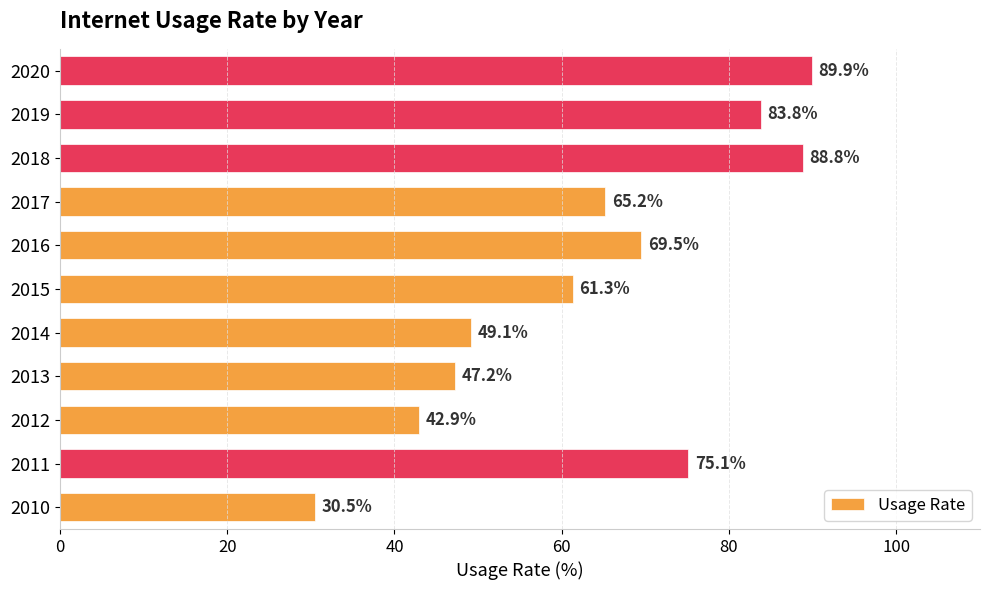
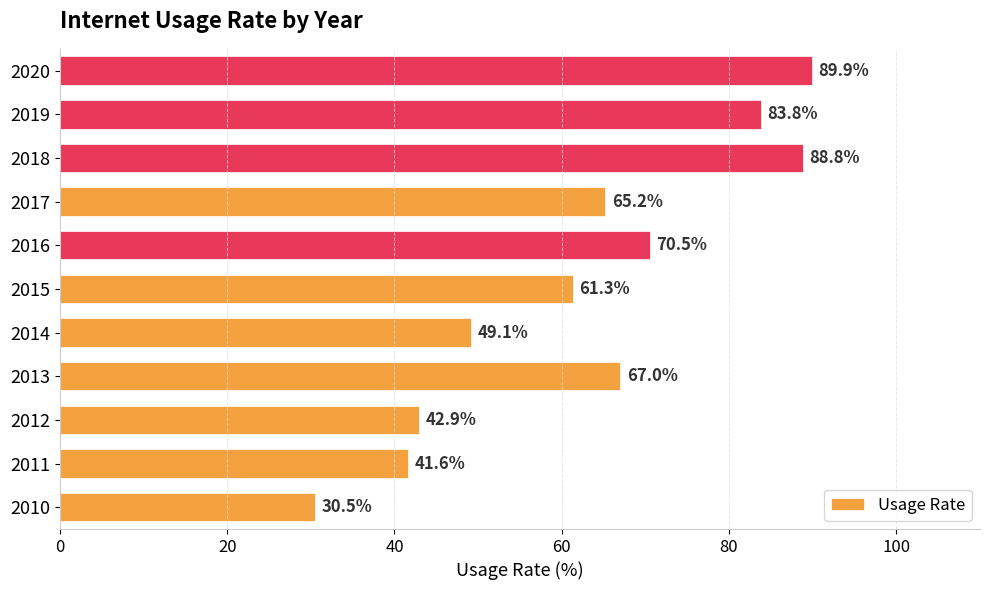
2016: 69.5% -> 70.5%
2013: 47.2% -> 67.0%
2011: 75.1% -> 41.6%
